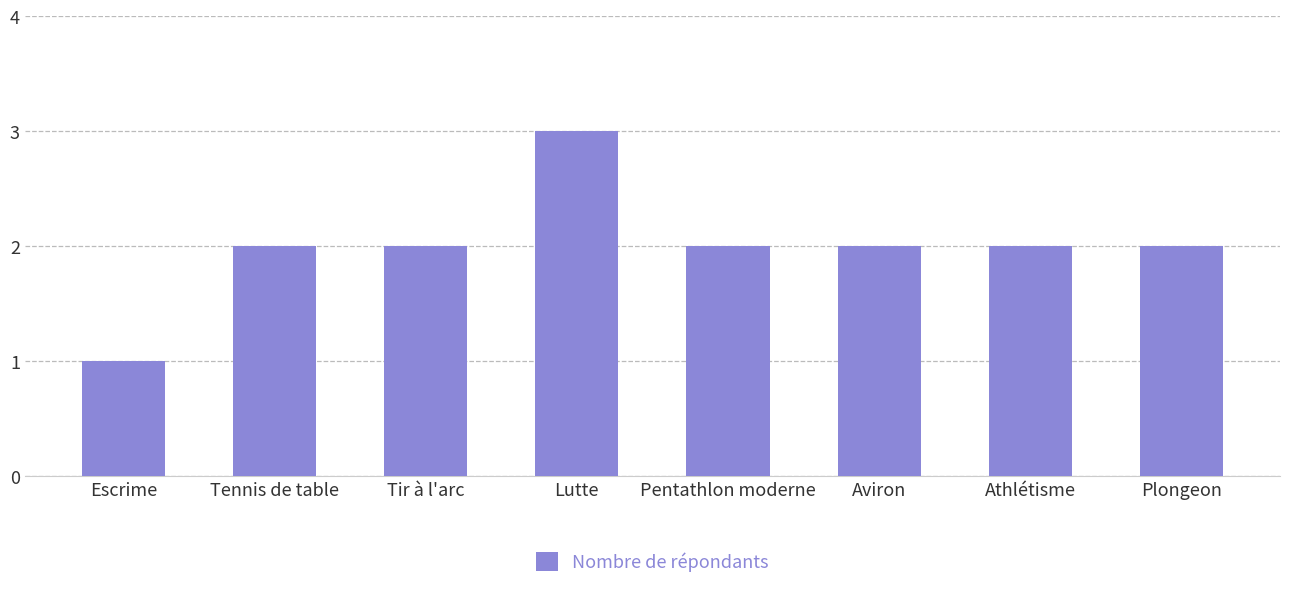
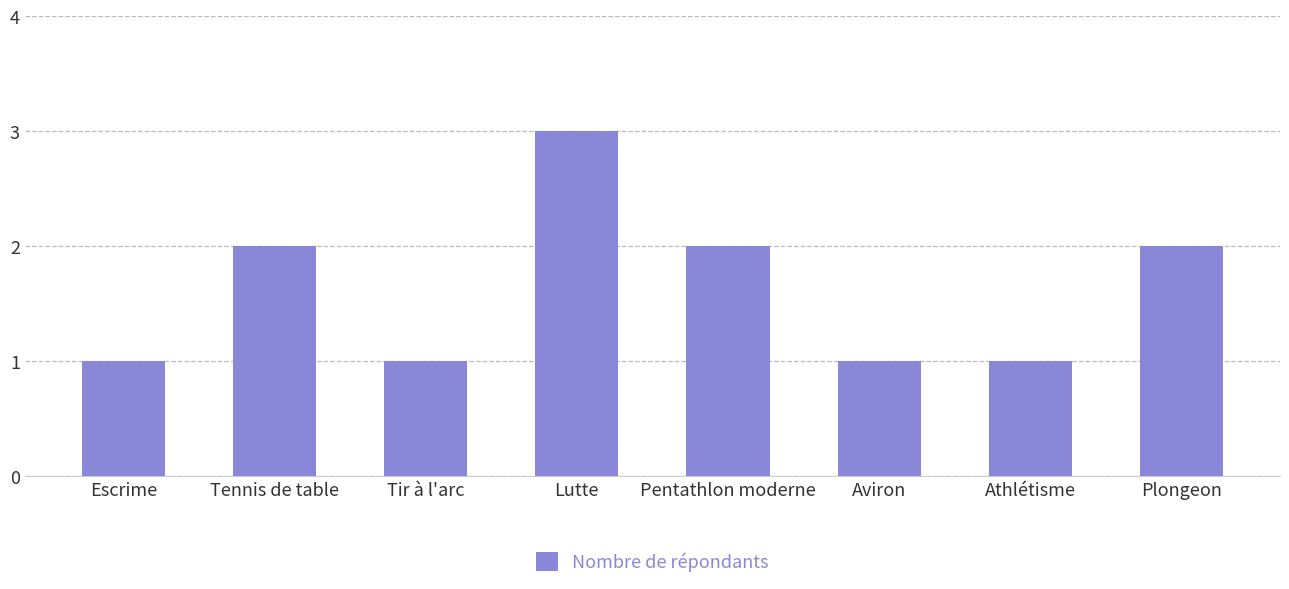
Tir à l'arc: 2 -> 1
Aviron: 2 -> 1
Athlétisme: 2 -> 1
